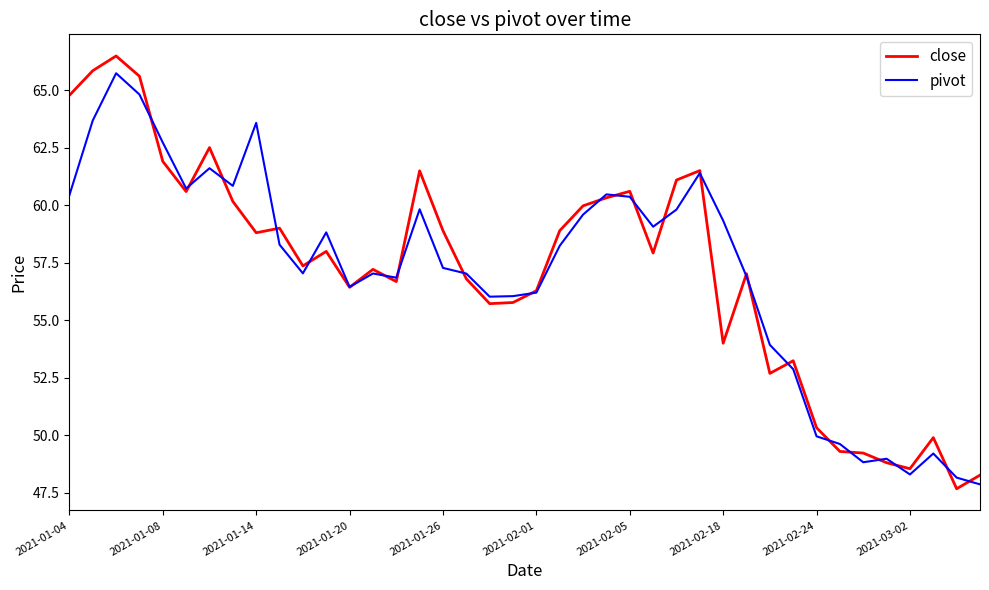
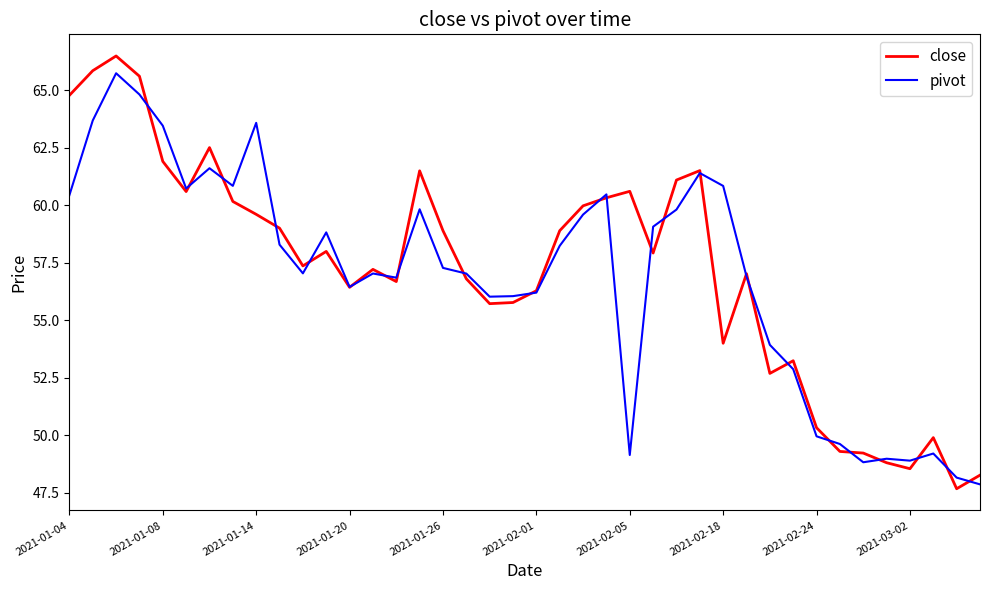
pivot, 2021-01-08: 62.7 -> 63.4
close, 2021-01-14: 58.8 -> 59.6
pivot, 2021-02-05: 60.4 -> 49.1
pivot, 2021-02-18: 59.3 -> 60.8
pivot, 2021-03-02: 48.3 -> 48.9
